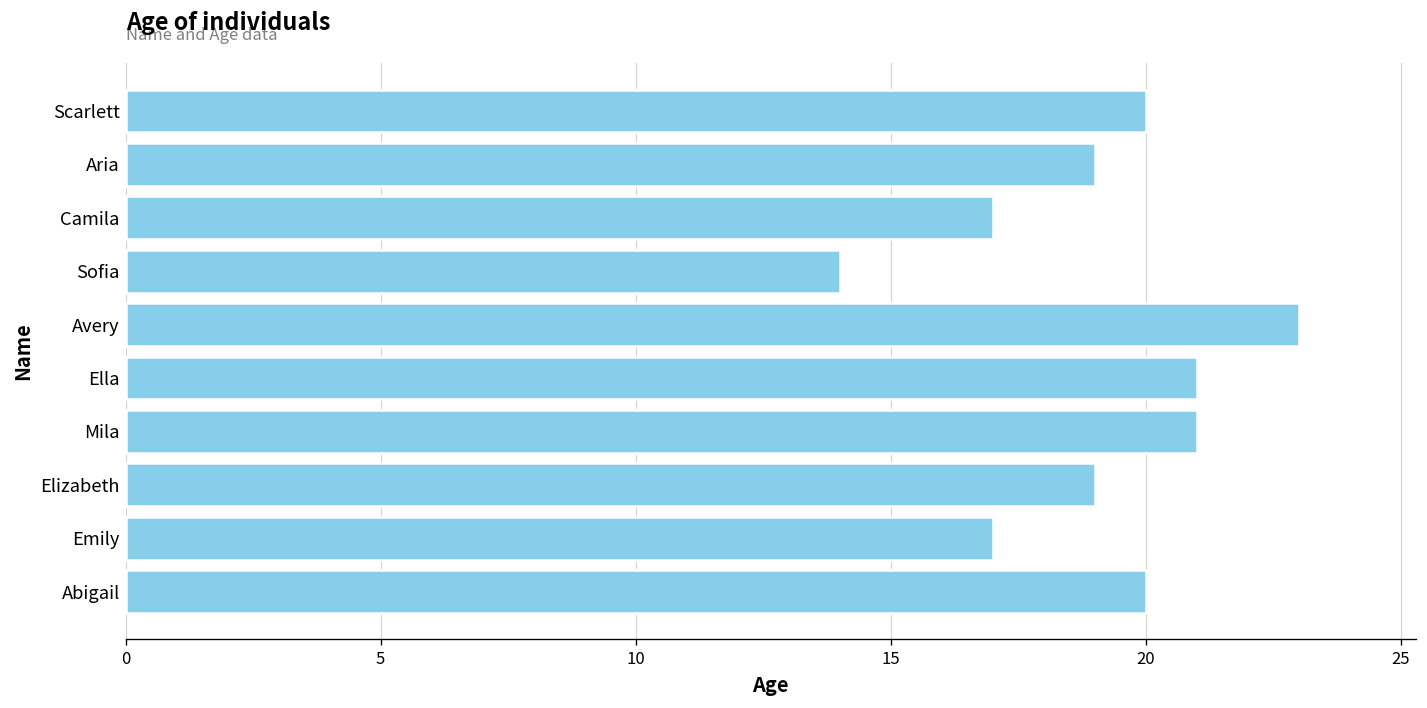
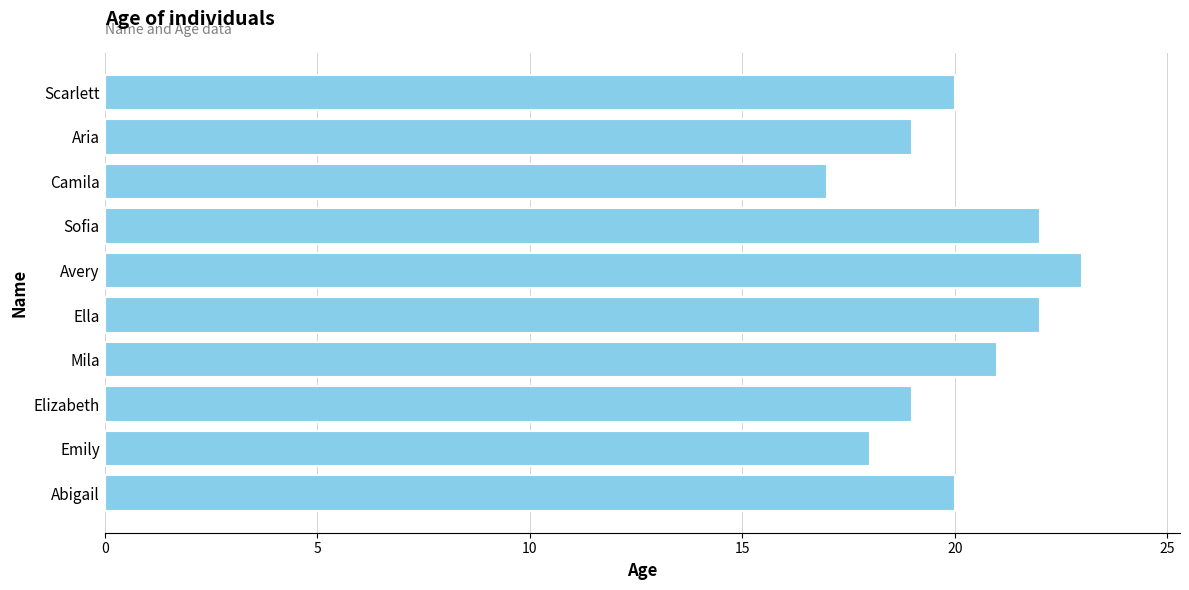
Sofia: 14 -> 22
Ella: 21 -> 22
Emily: 17 -> 18
